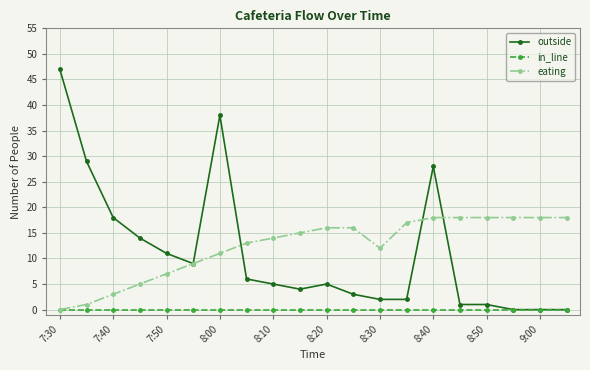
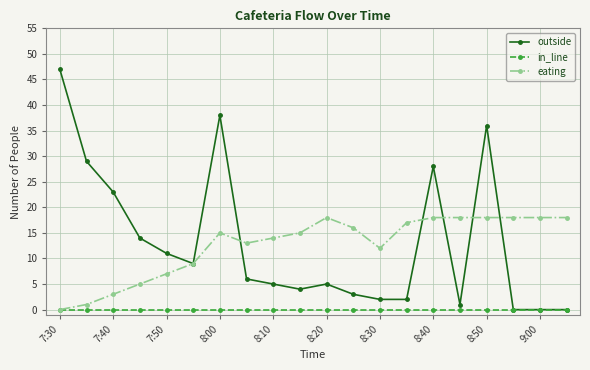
outside, 7:40: 18 -> 23
eating, 8:00: 11 -> 15
eating, 8:20: 16 -> 18
outside, 8:50: 1 -> 36
